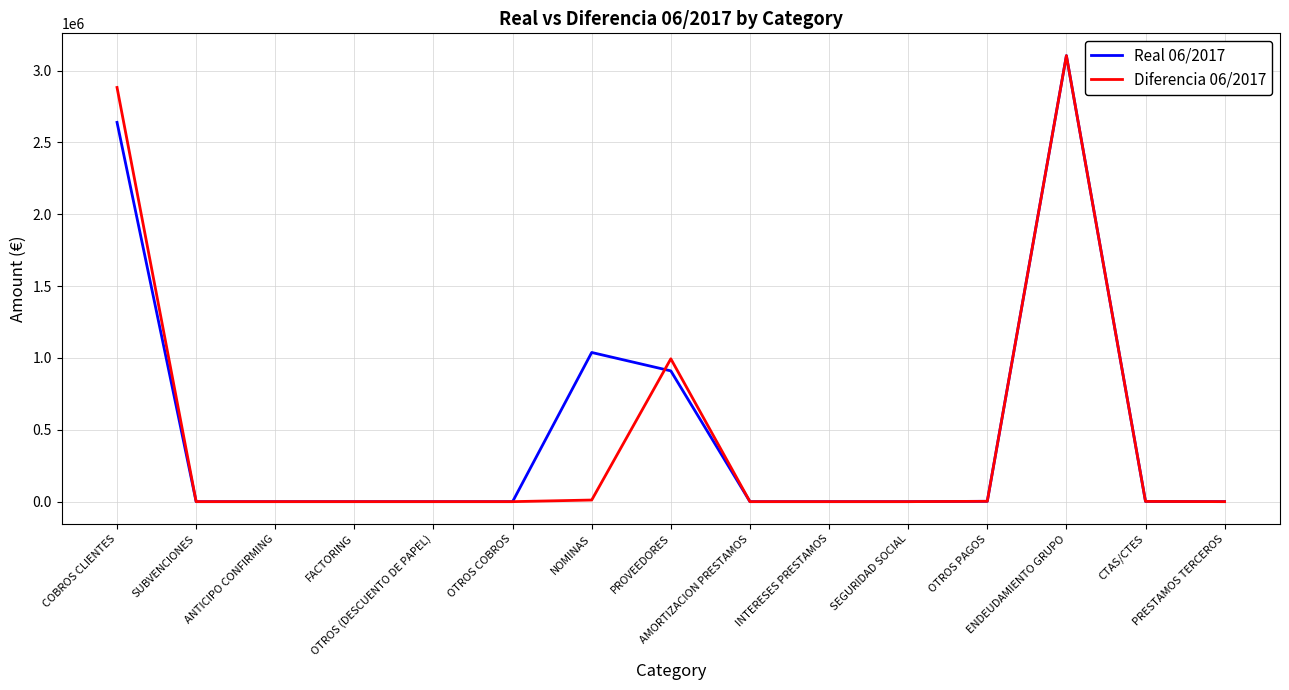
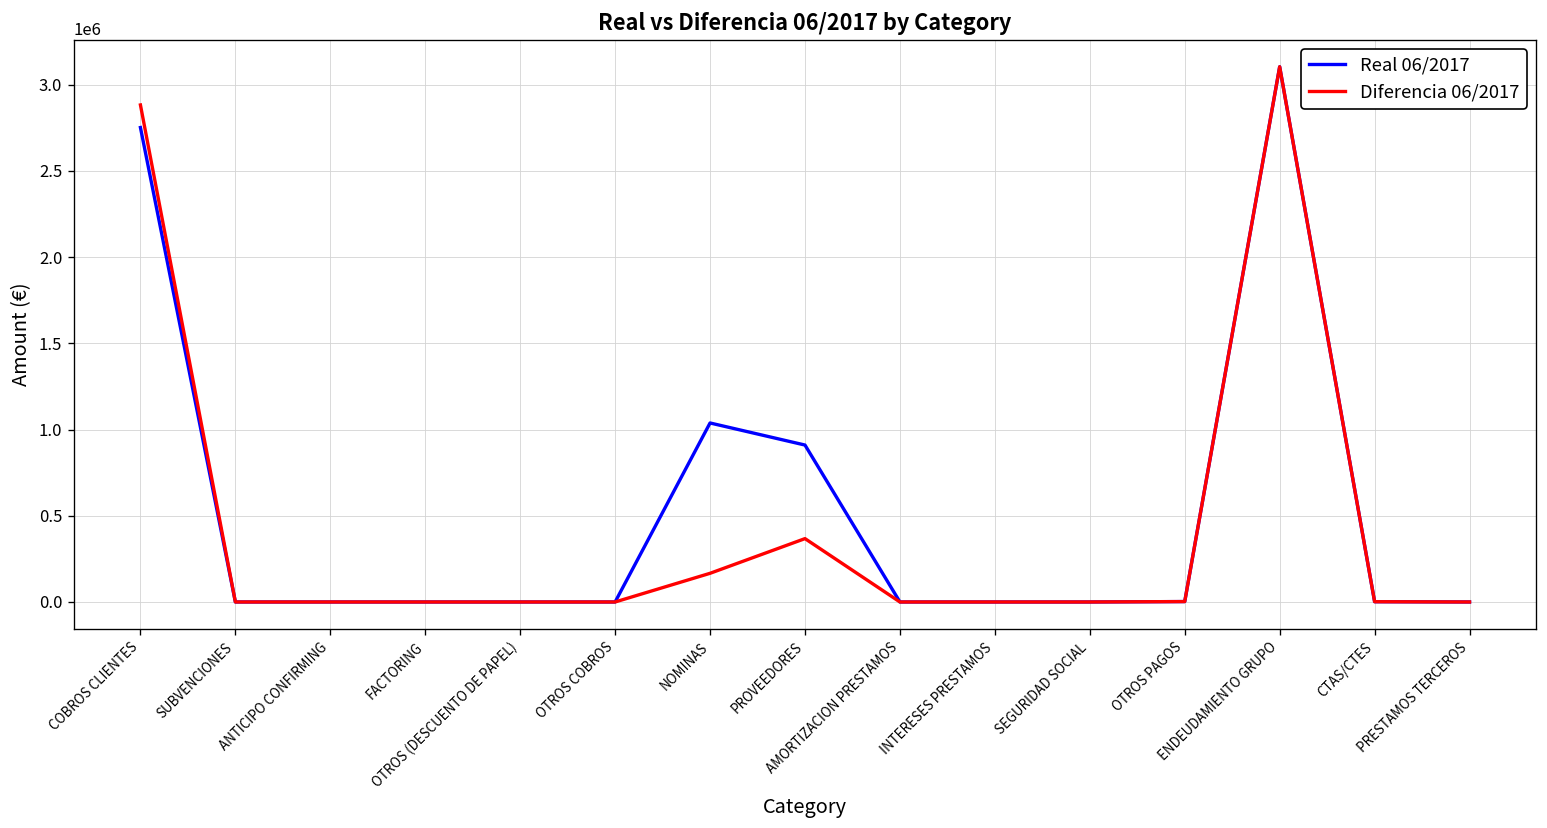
Real 06/2017, COBROS CLIENTES: 2640000 -> 2750000
Diferencia 06/2017, NOMINAS: 10000 -> 170000
Diferencia 06/2017, PROVEEDORES: 990000 -> 370000
